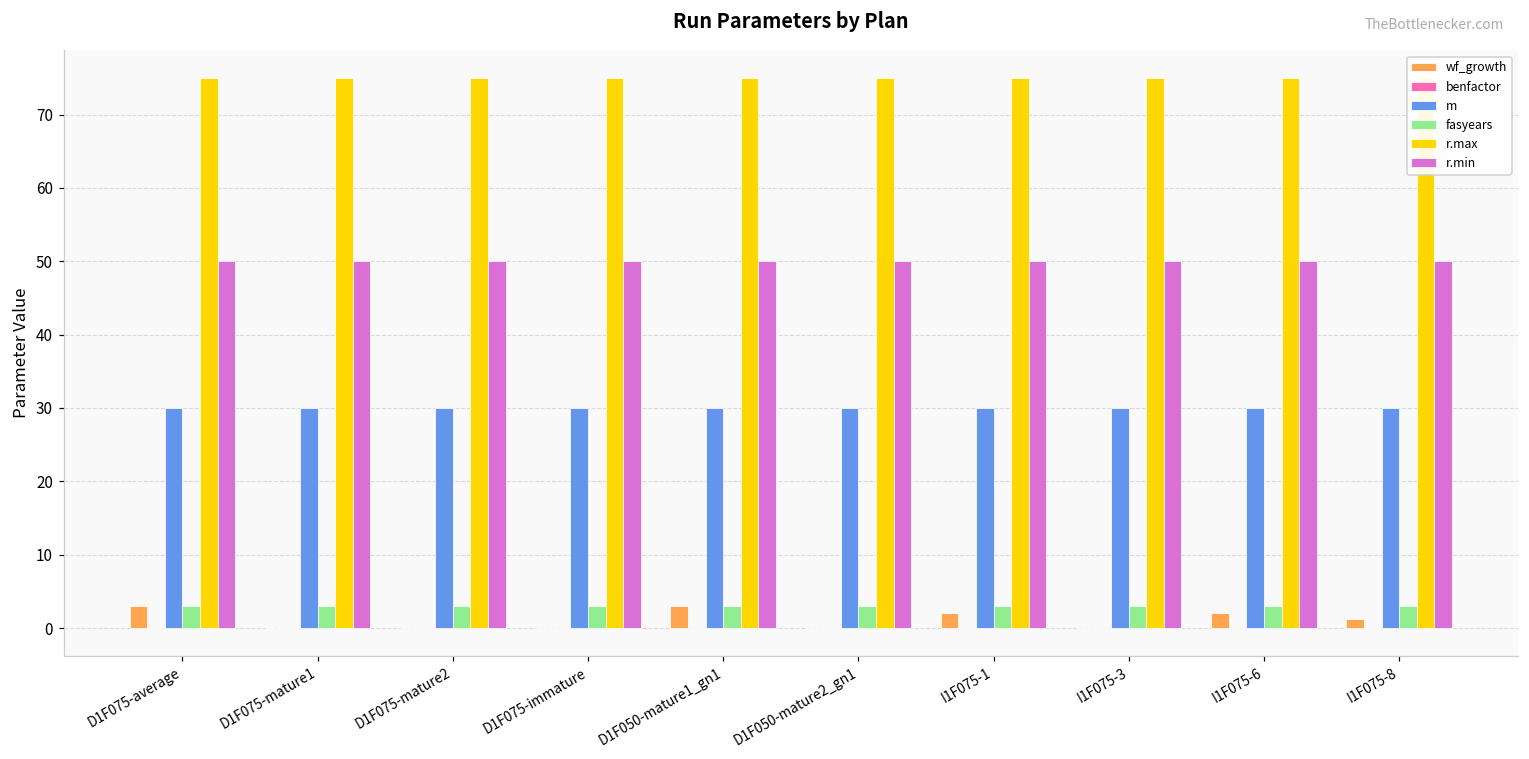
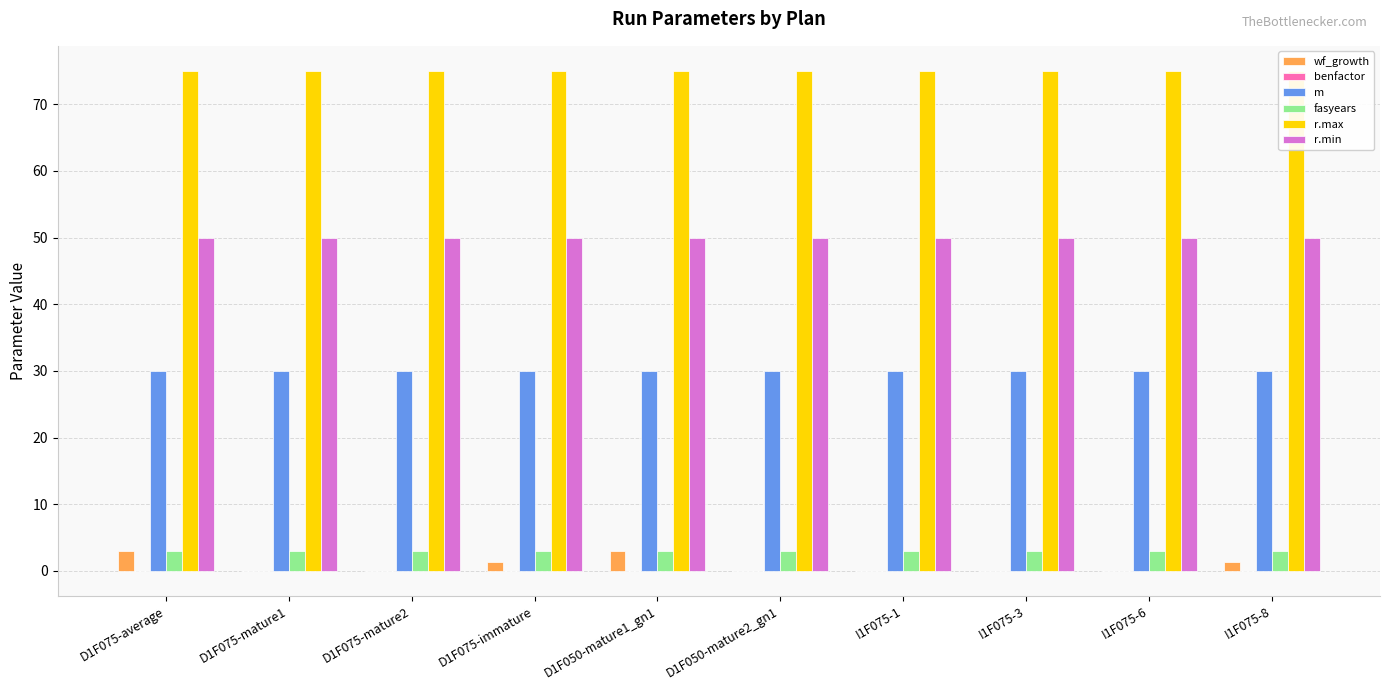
wf_growth, D1F075-immature: 0 -> 1
wf_growth, I1F075-1: 2 -> 0
wf_growth, I1F075-6: 2 -> 0
